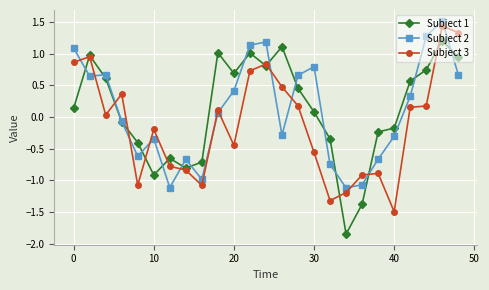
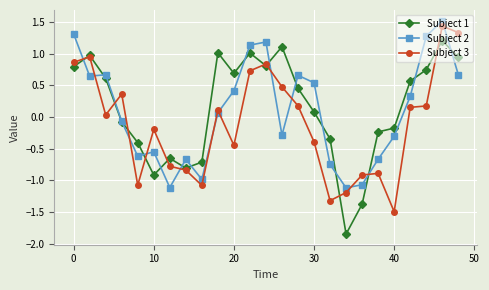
Subject 1, 0: 0.1 -> 0.8
Subject 2, 0: 1.1 -> 1.3
Subject 2, 10: -0.3 -> -0.5
Subject 2, 30: 0.8 -> 0.5
Subject 3, 30: -0.6 -> -0.4
